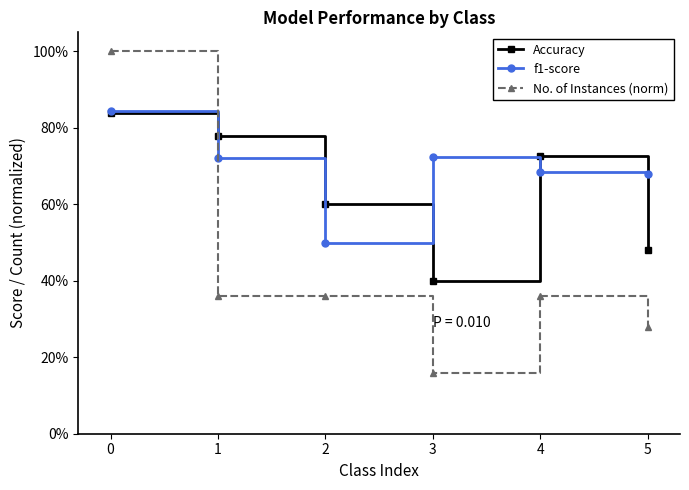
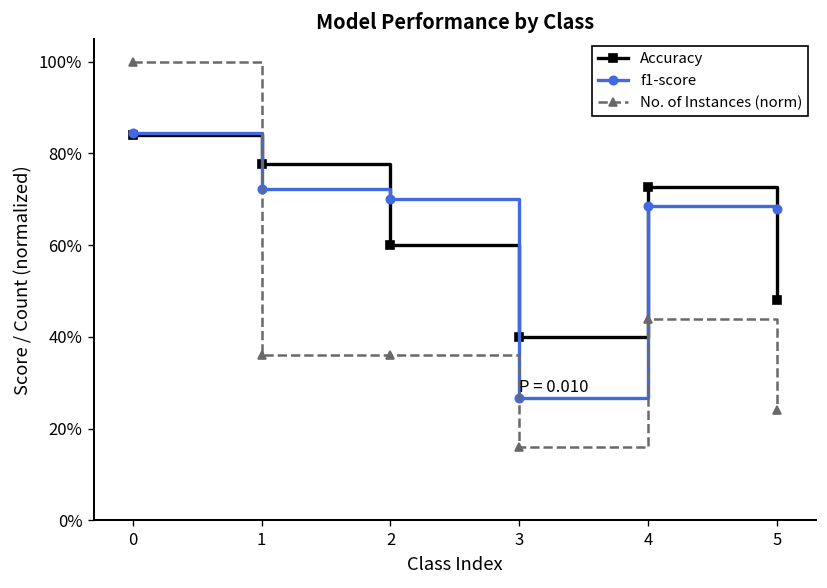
f1-score, 2: 50% -> 70%
f1-score, 3: 72% -> 27%
No. of Instances (norm), 4: 36% -> 44%
No. of Instances (norm), 5: 28% -> 24%
